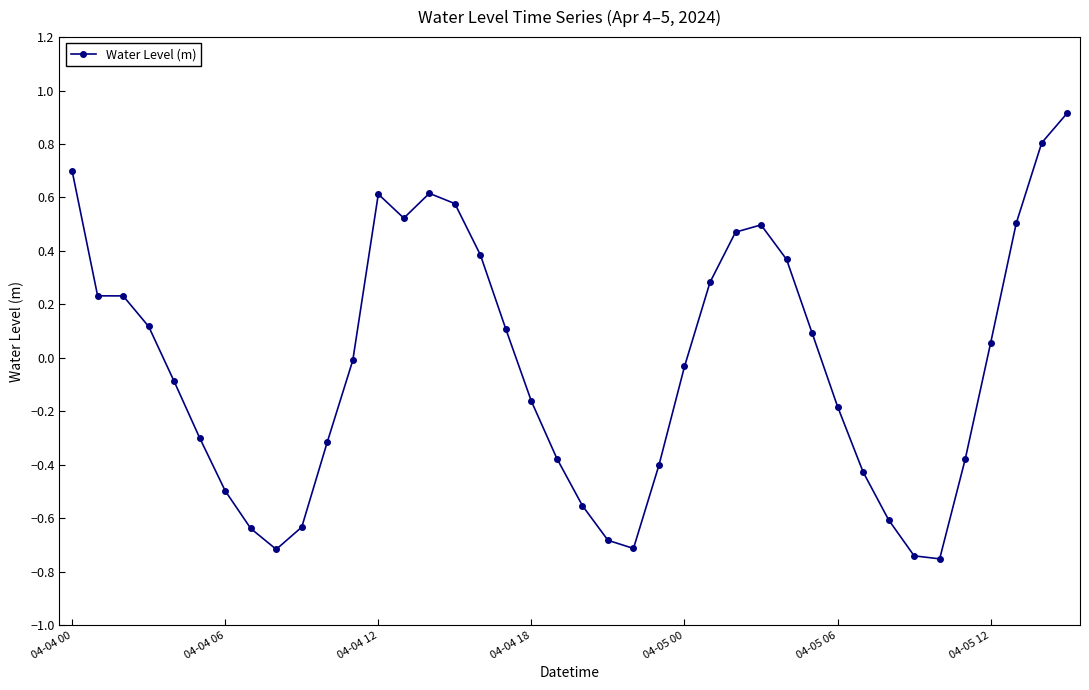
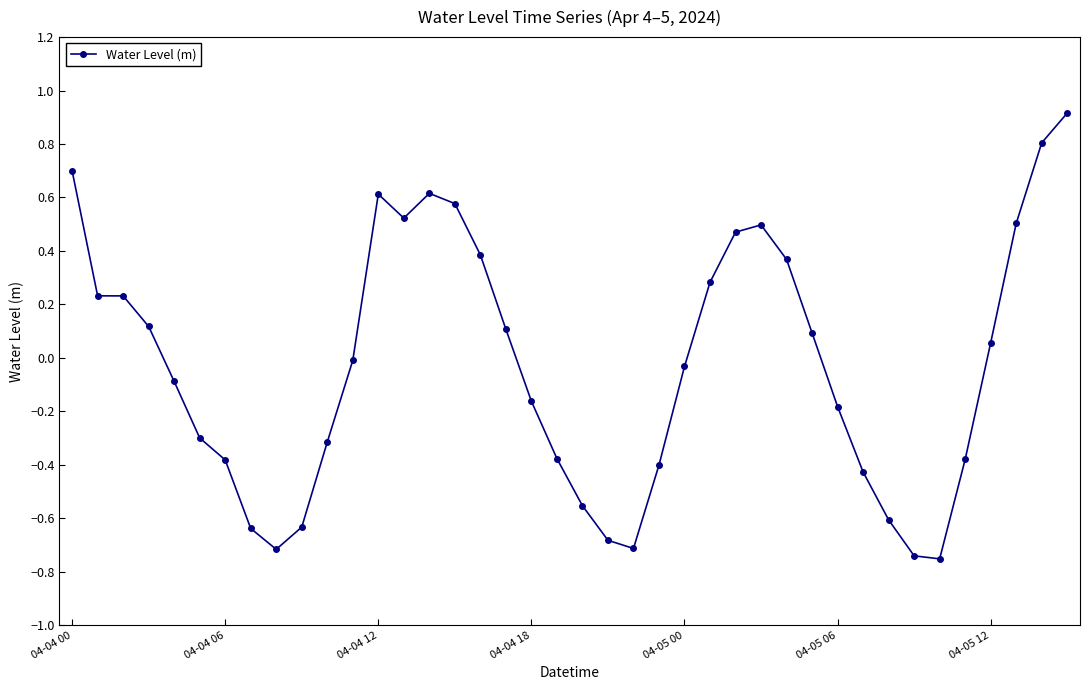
04-04 06: -0.50 -> -0.38
